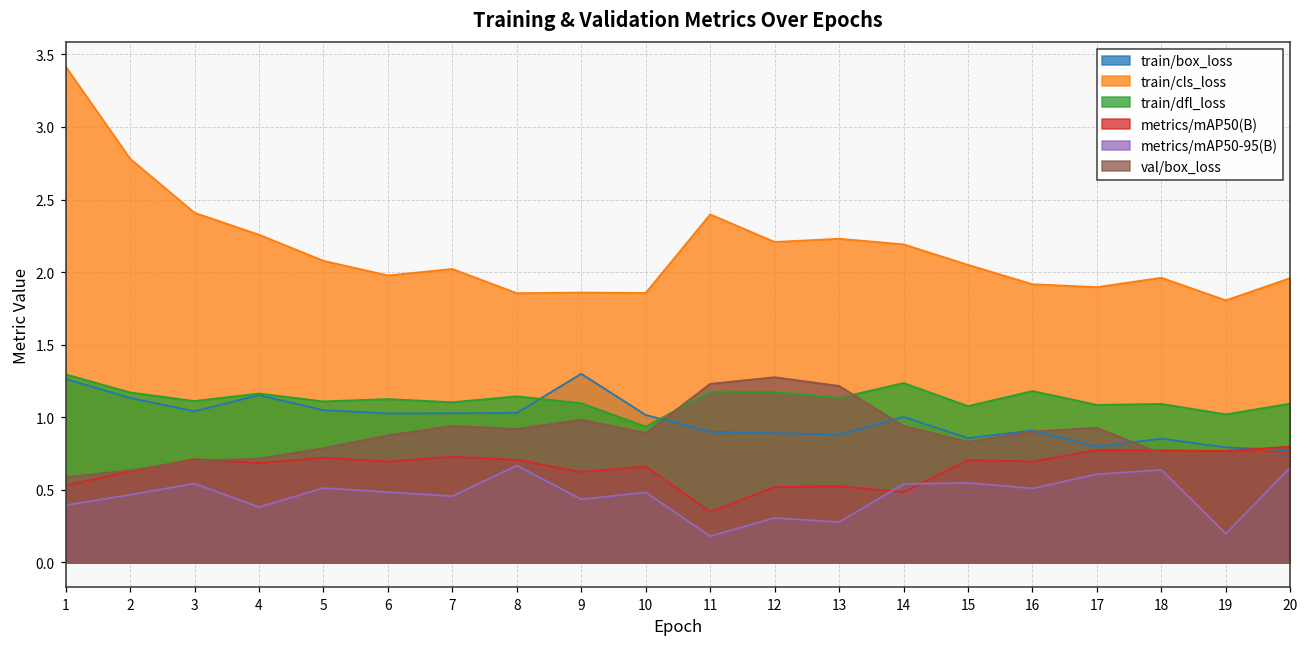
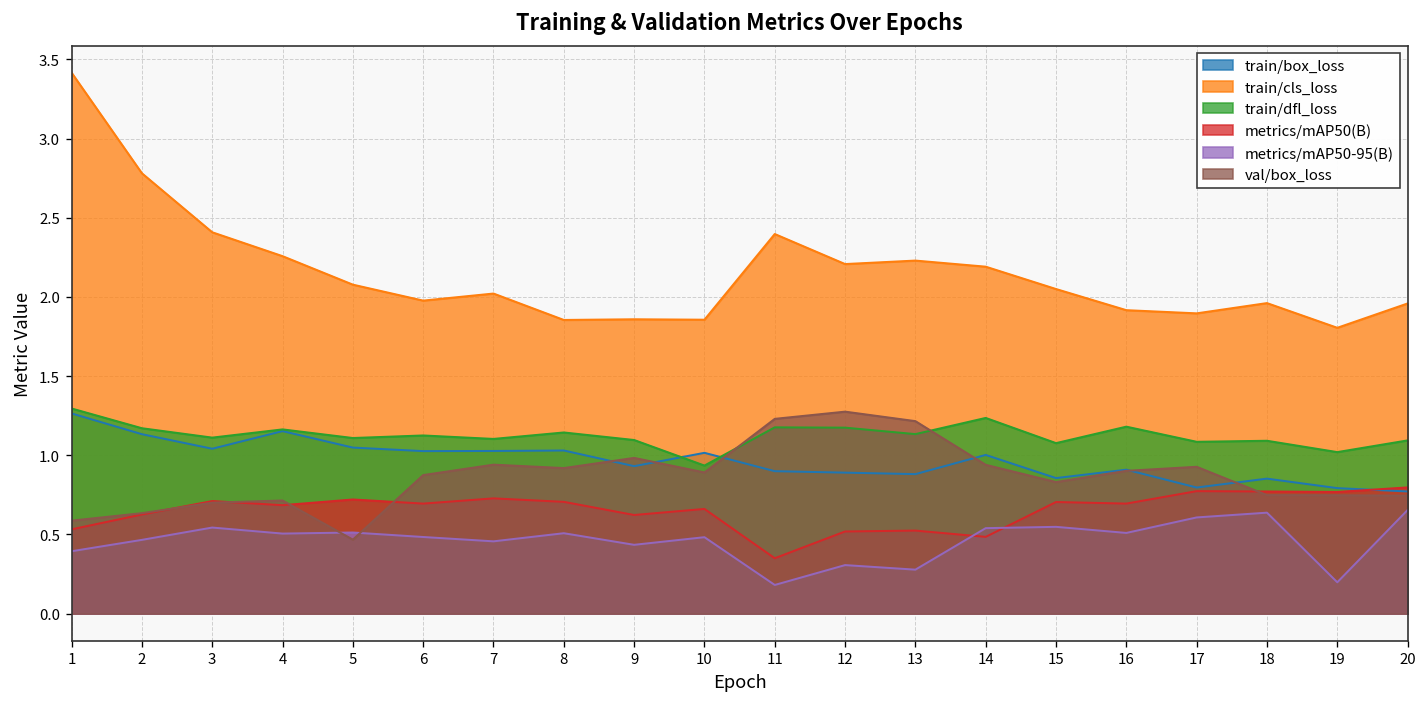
metrics/mAP50-95(B), 4: 0.38 -> 0.51
val/box_loss, 5: 0.79 -> 0.47
metrics/mAP50-95(B), 8: 0.67 -> 0.51
train/box_loss, 9: 1.30 -> 0.93
